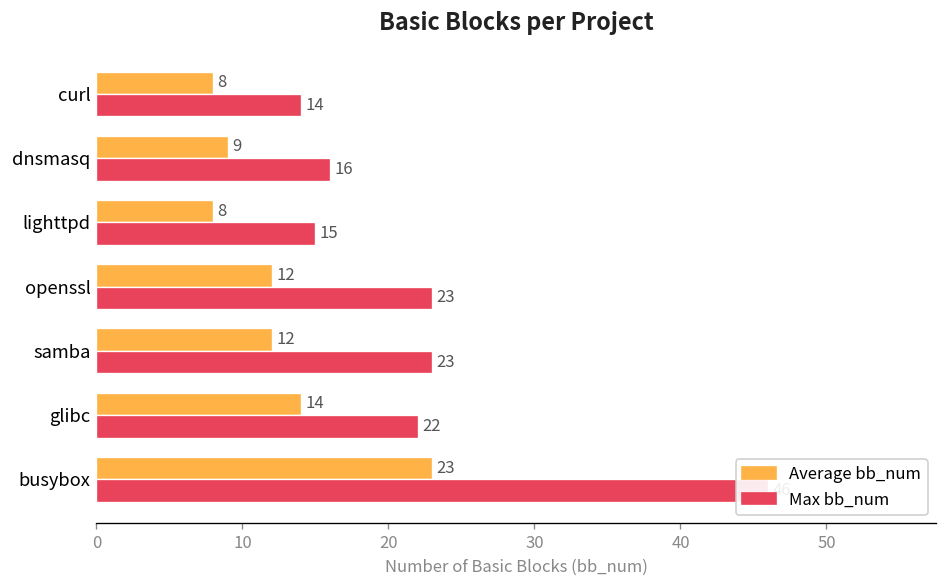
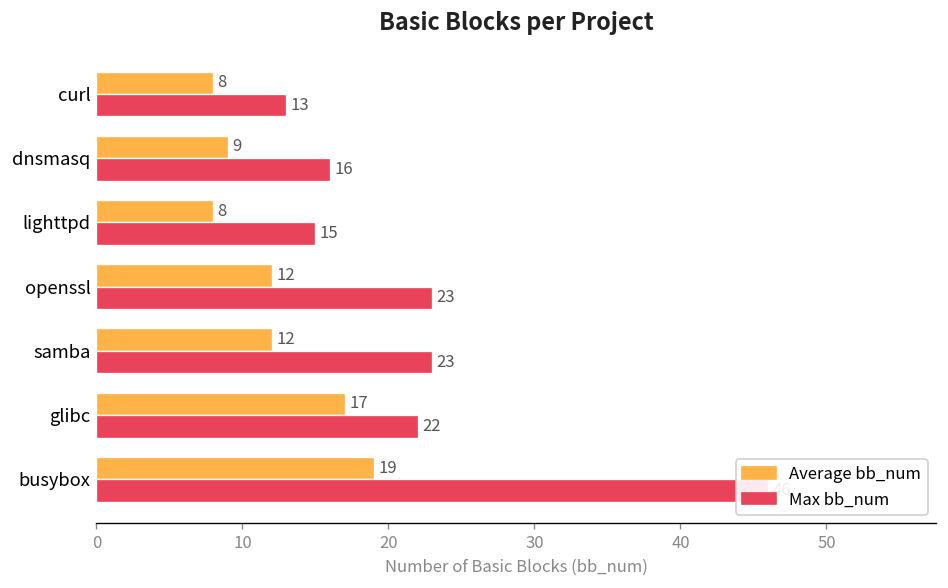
Max bb_num, curl: 14 -> 13
Average bb_num, glibc: 14 -> 17
Average bb_num, busybox: 23 -> 19
